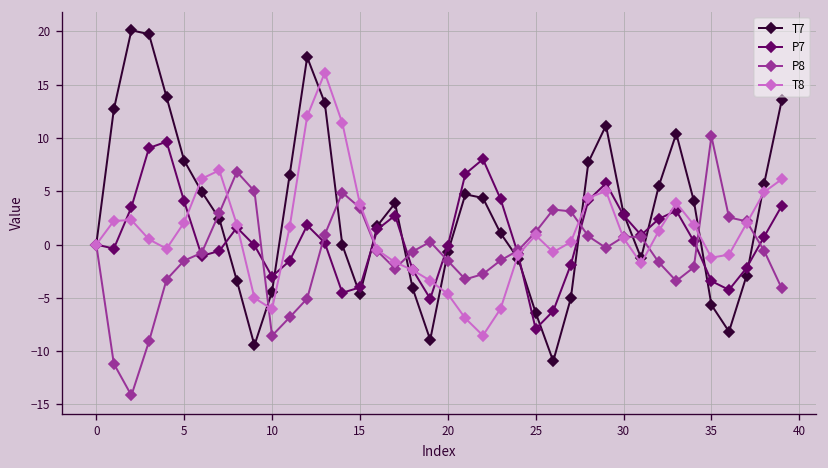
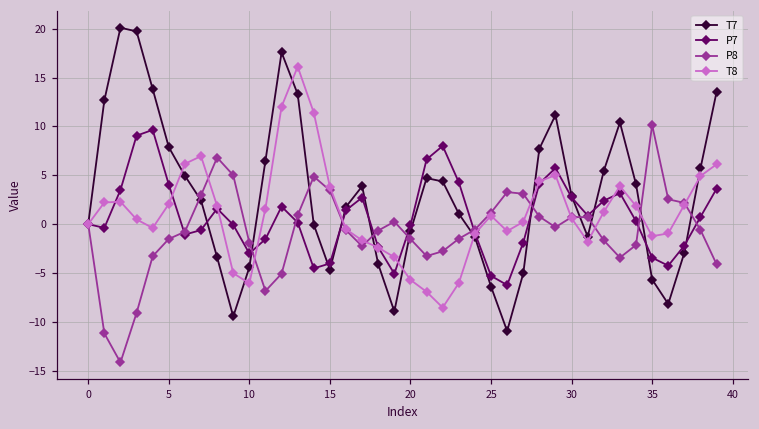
P8, 10: -9 -> -2
T8, 20: -5 -> -6
P7, 25: -8 -> -5
